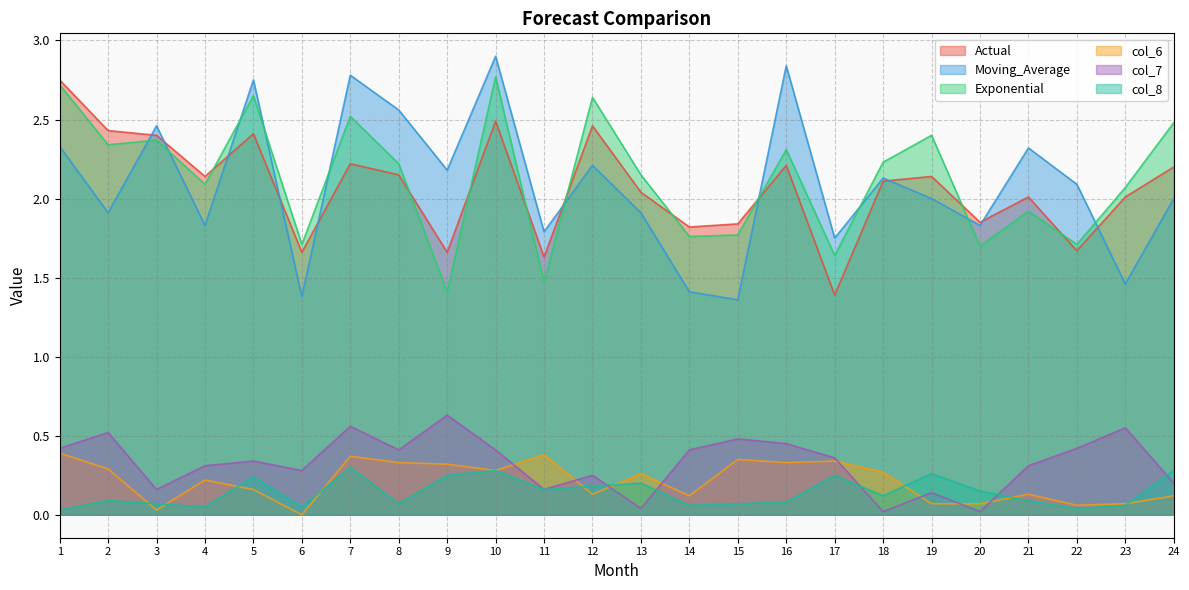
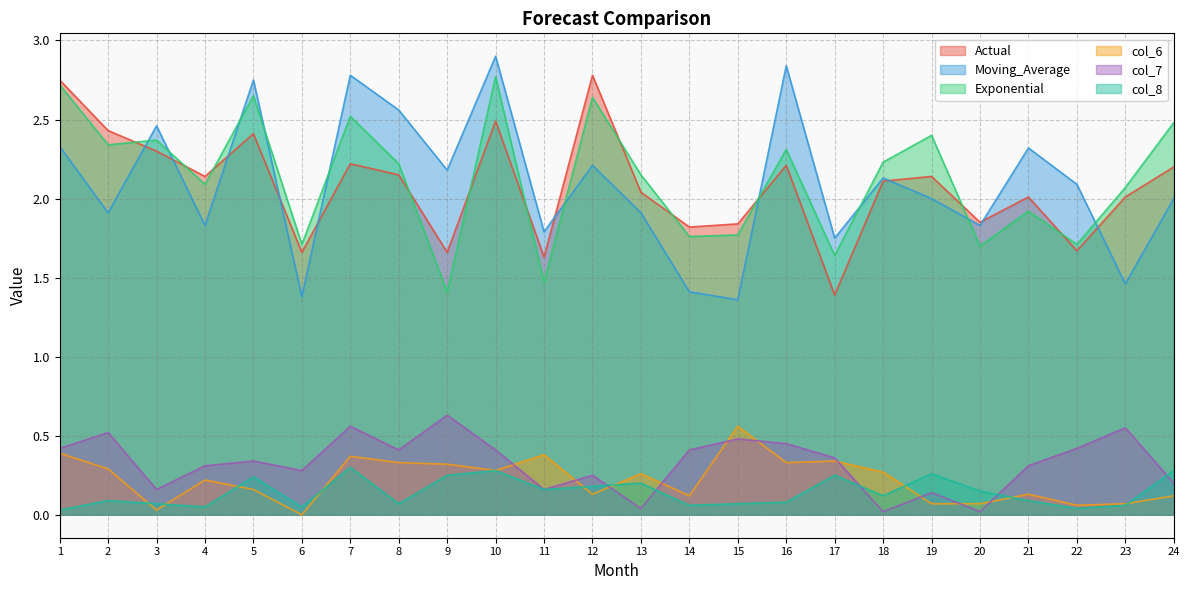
Actual, 3: 2.4 -> 2.3
Actual, 12: 2.46 -> 2.78
col_6, 15: 0.35 -> 0.56
